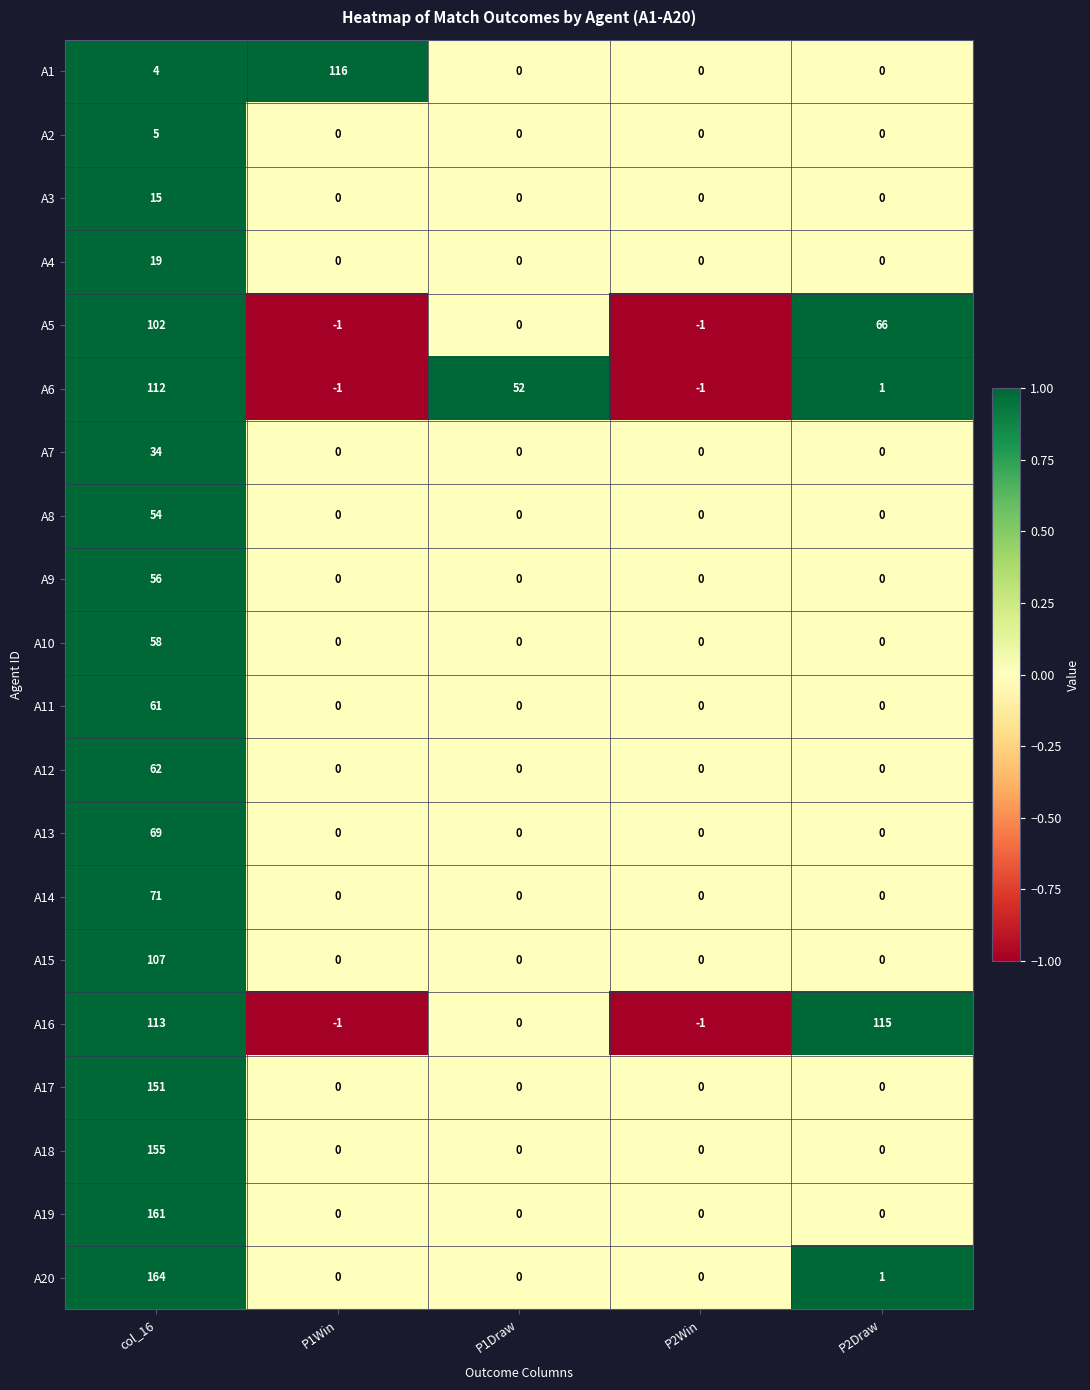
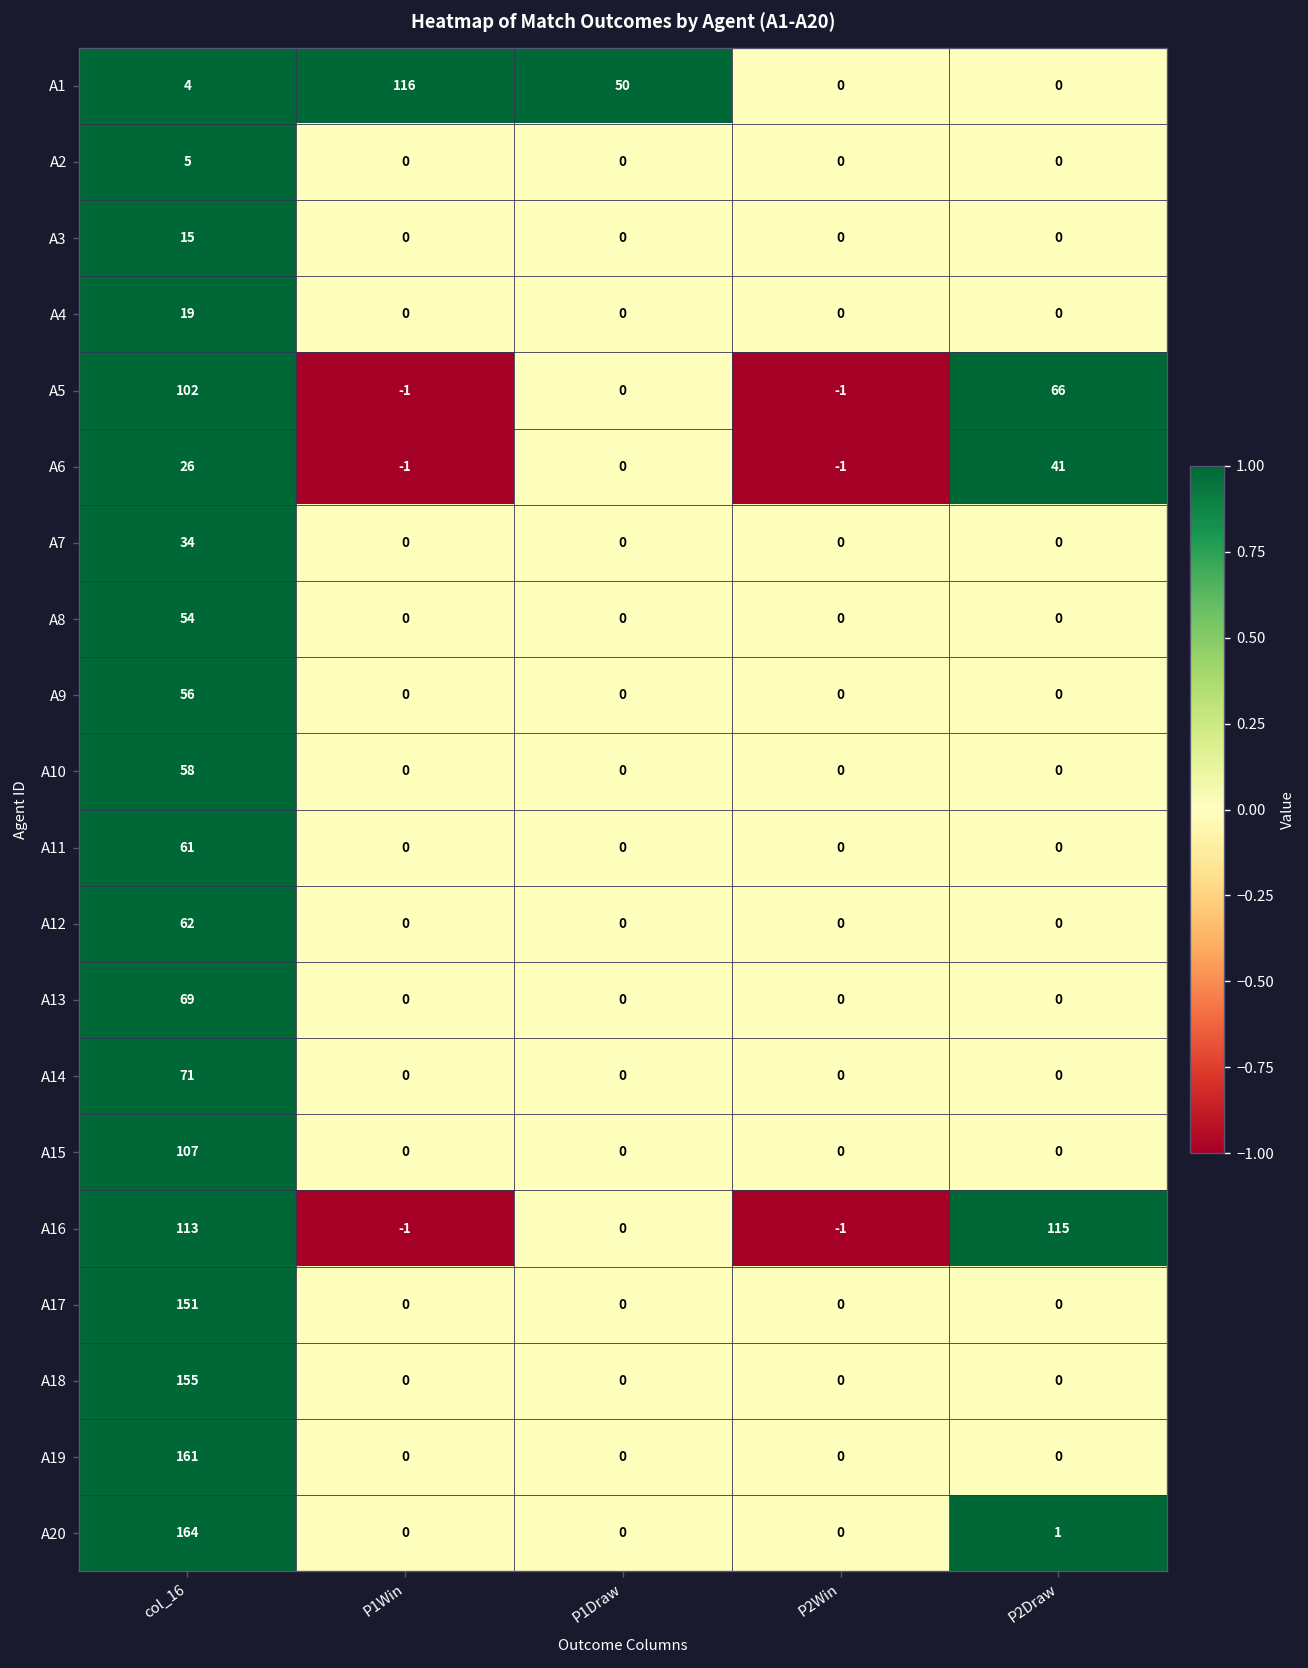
A1, P1Draw: 0 -> 50
A6, col_16: 112 -> 26
A6, P1Draw: 52 -> 0
A6, P2Draw: 1 -> 41
